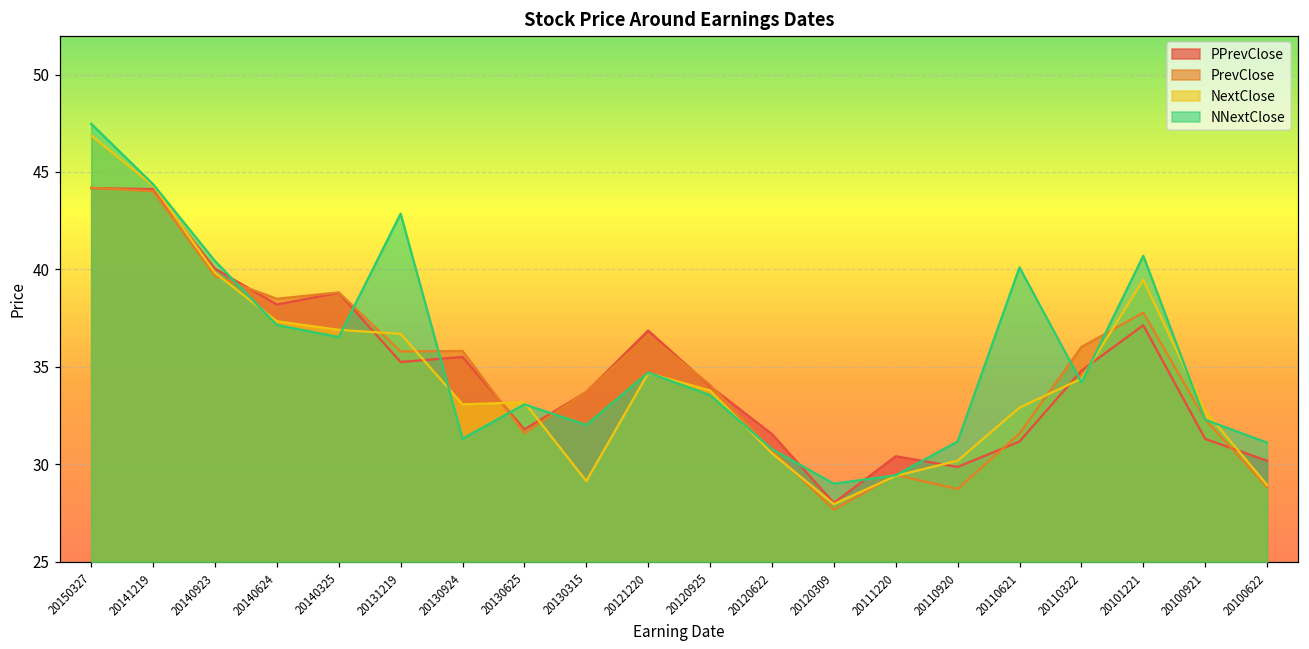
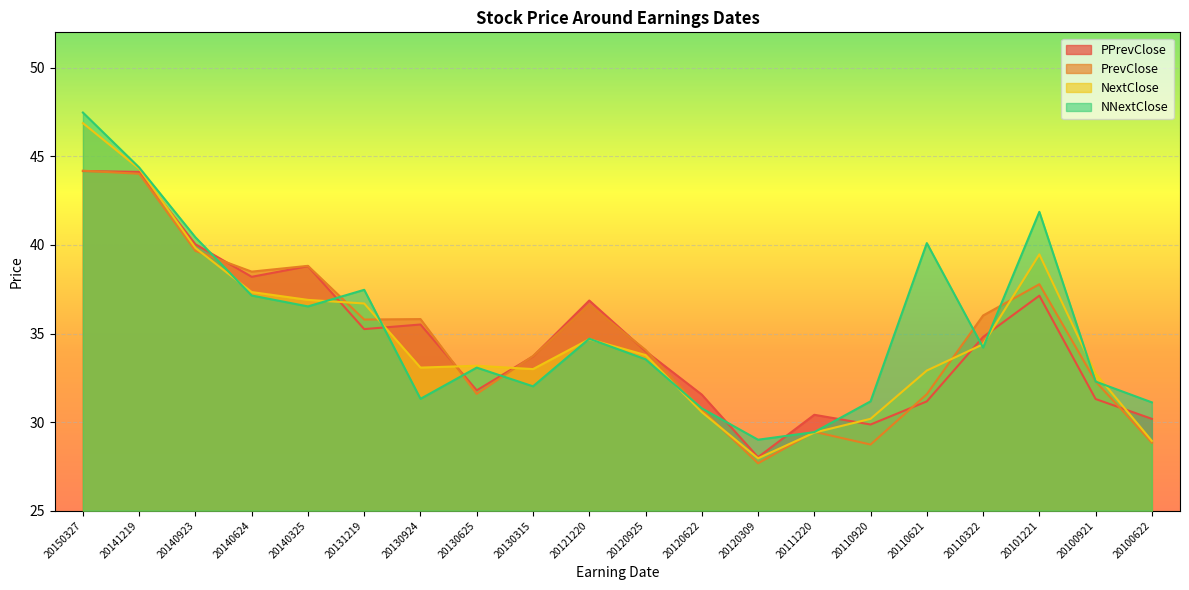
NNextClose, 20131219: 42.9 -> 37.5
NextClose, 20130315: 29.1 -> 33.0
NNextClose, 20101221: 40.7 -> 41.9
